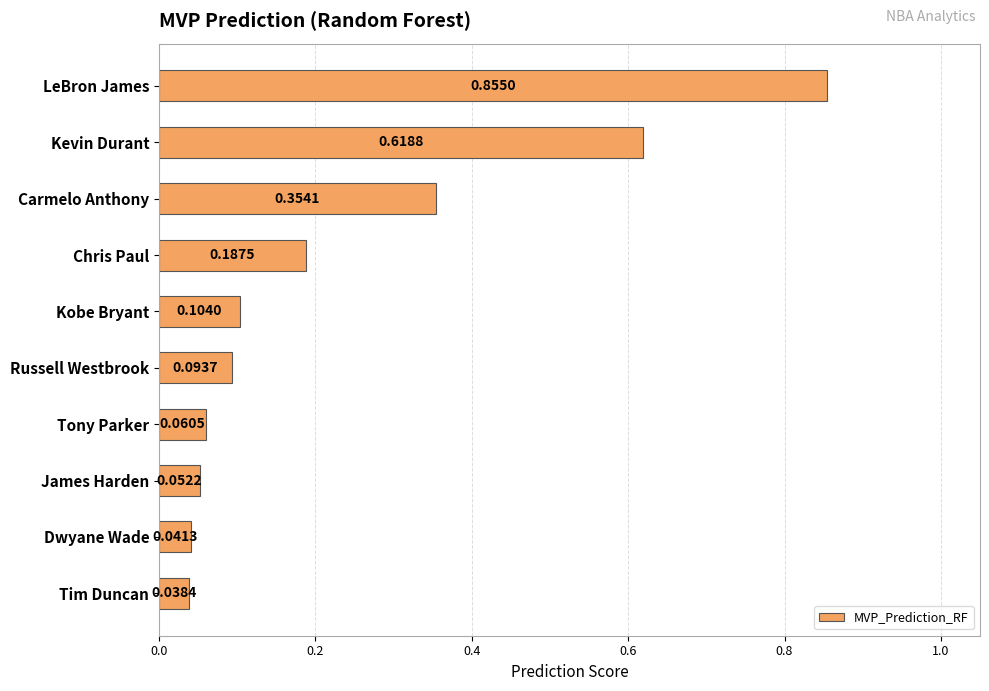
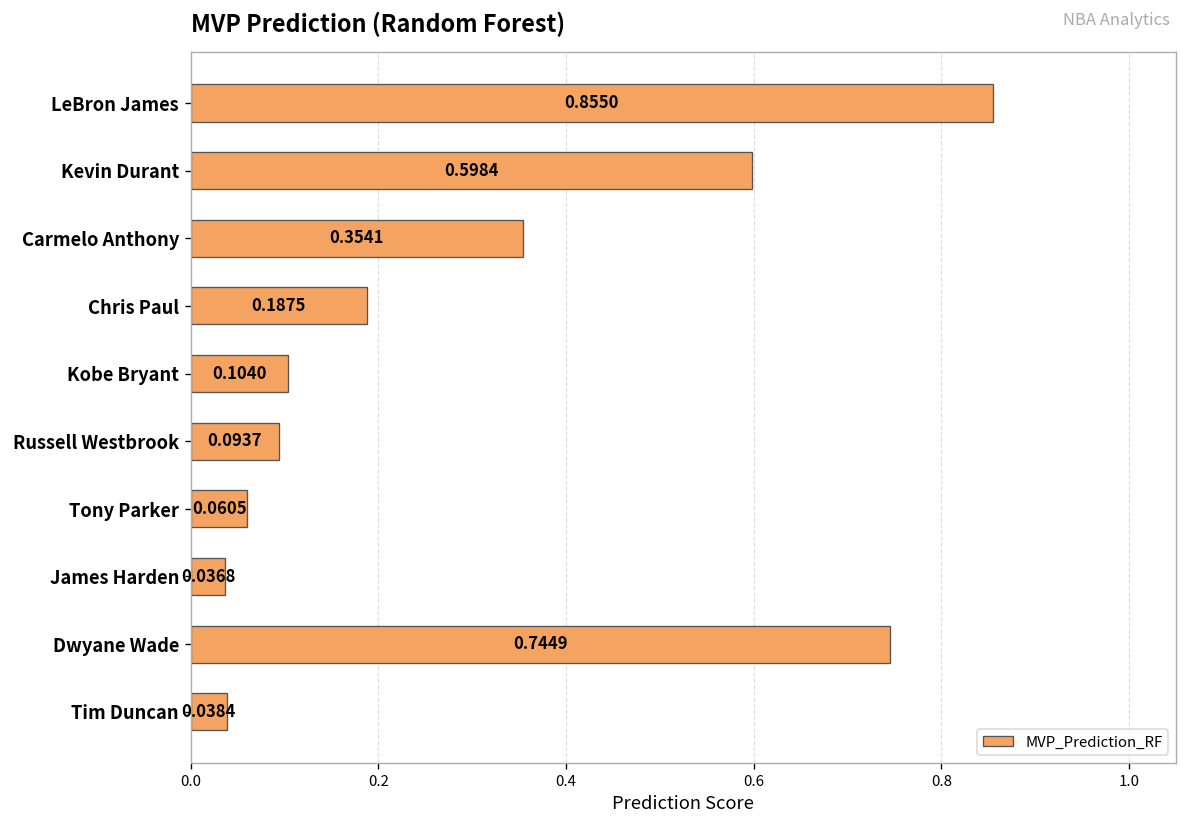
Kevin Durant: 0.6188 -> 0.5984
James Harden: 0.0522 -> 0.0368
Dwyane Wade: 0.0413 -> 0.7449
